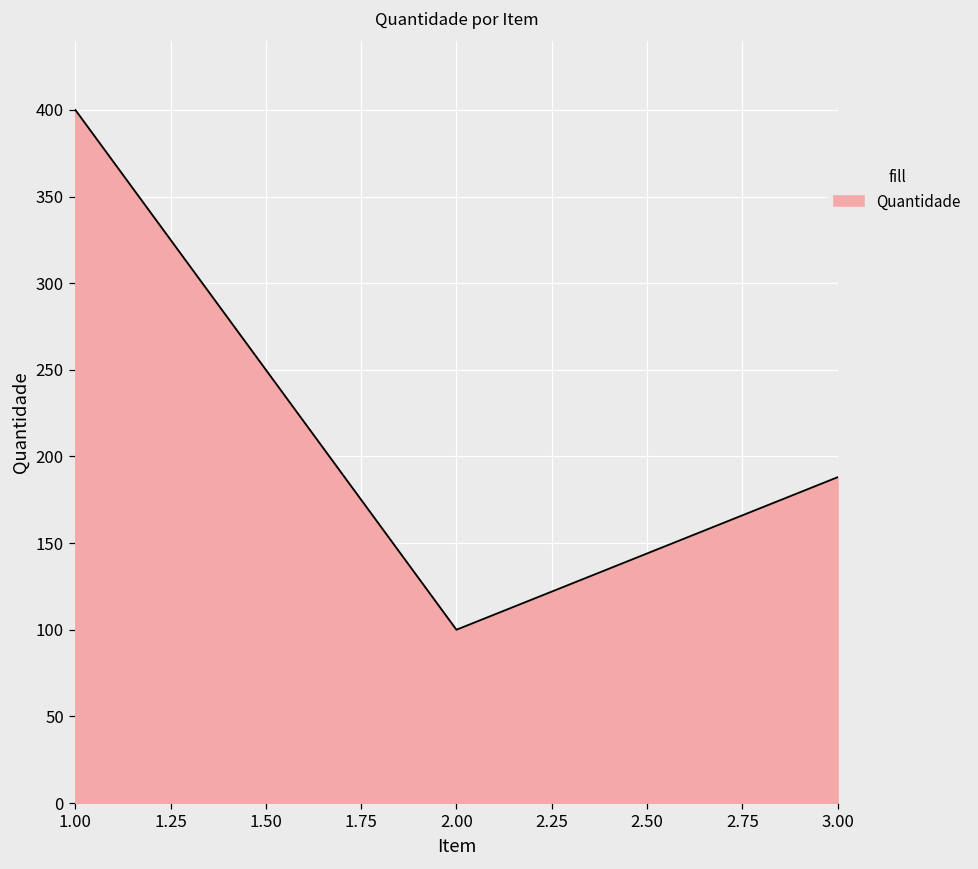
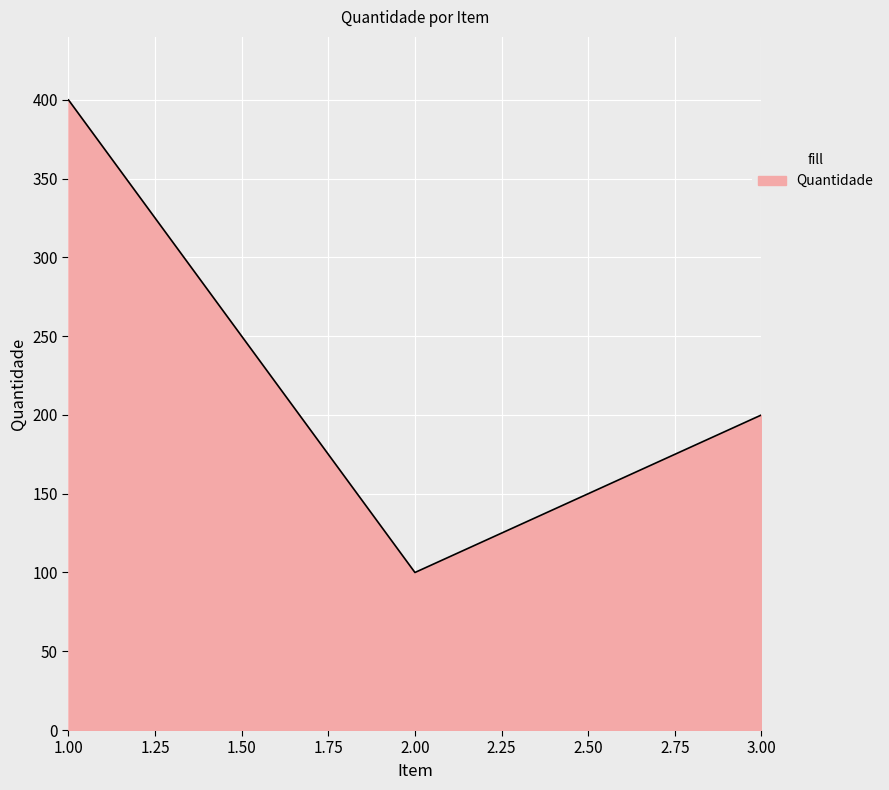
3.00: 188 -> 200
